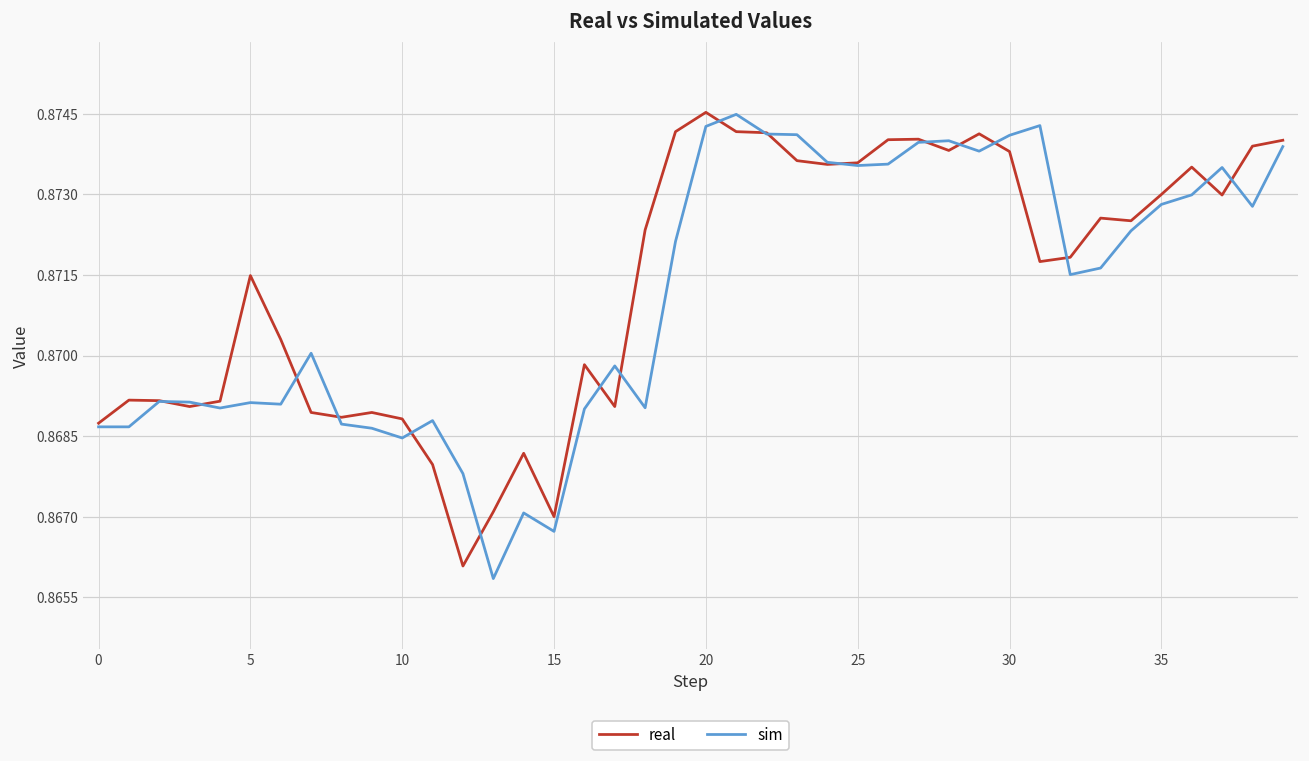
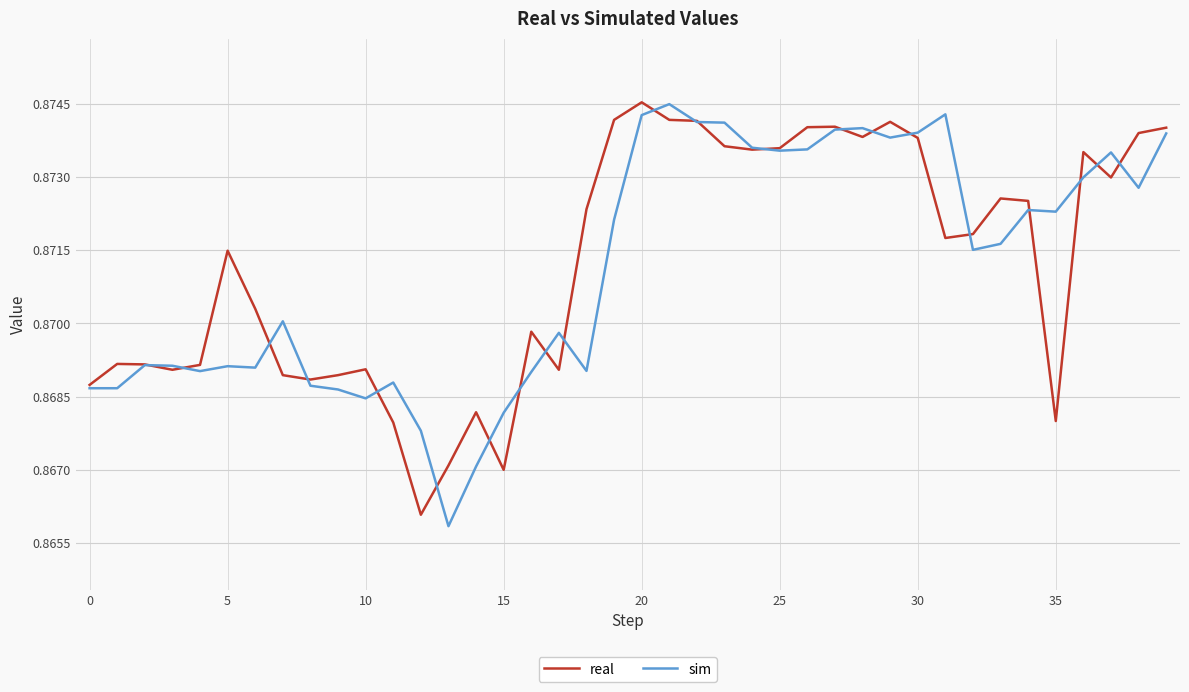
real, 10: 0.8688 -> 0.8691
sim, 15: 0.8667 -> 0.8682
sim, 30: 0.8741 -> 0.8739
real, 35: 0.873 -> 0.868
sim, 35: 0.8728 -> 0.8723
